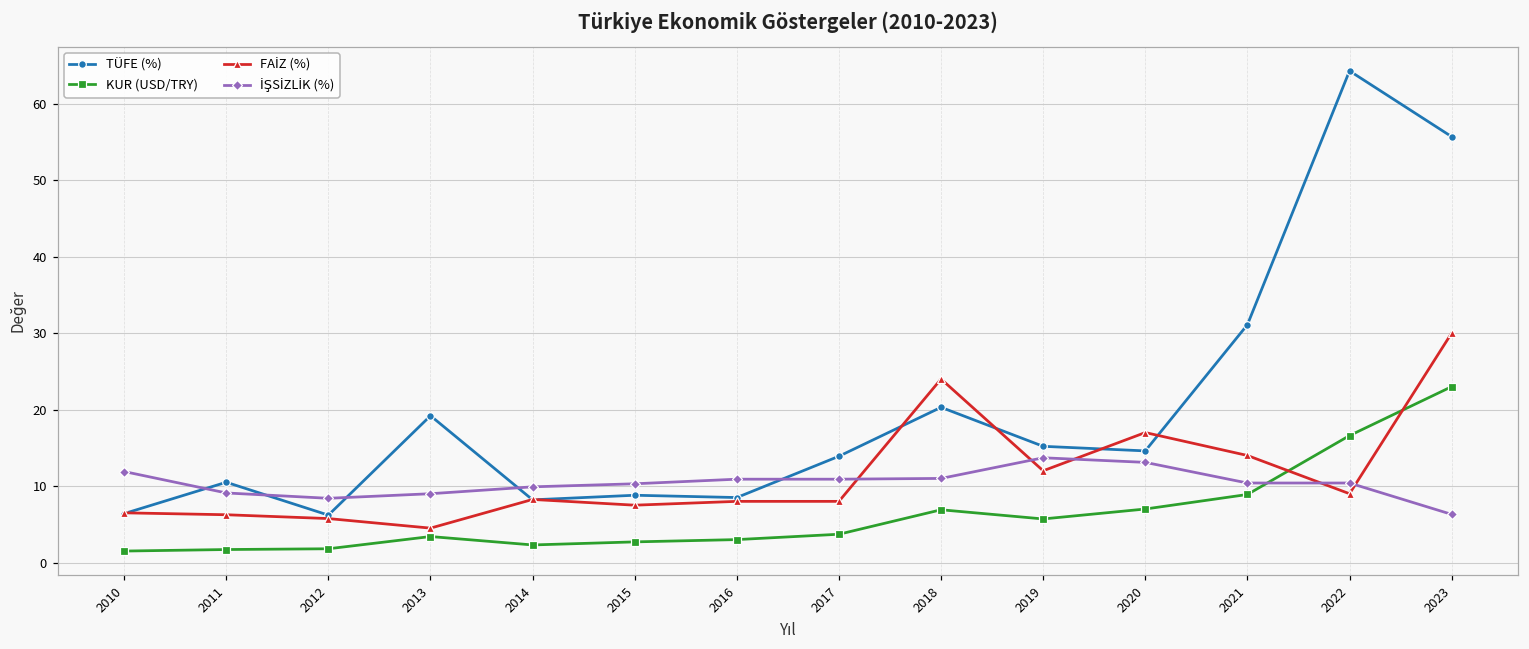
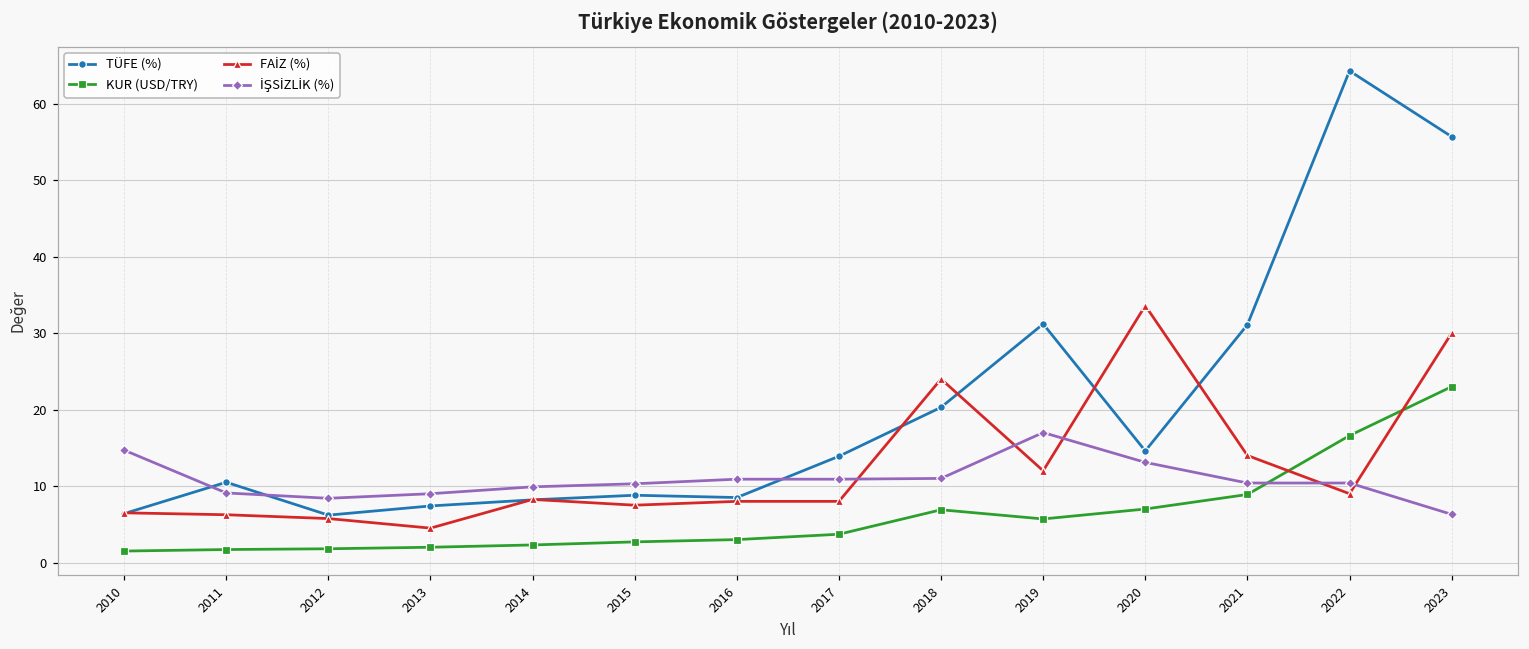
İŞSİZLİK (%), 2010: 12 -> 15
TÜFE (%), 2013: 19 -> 7
KUR (USD/TRY), 2013: 3 -> 2
TÜFE (%), 2019: 15 -> 31
İŞSİZLİK (%), 2019: 14 -> 17
FAİZ (%), 2020: 17 -> 34
